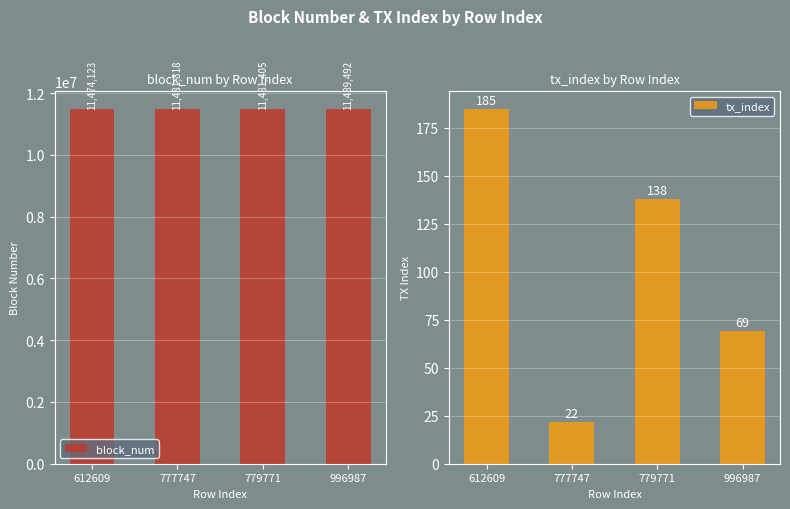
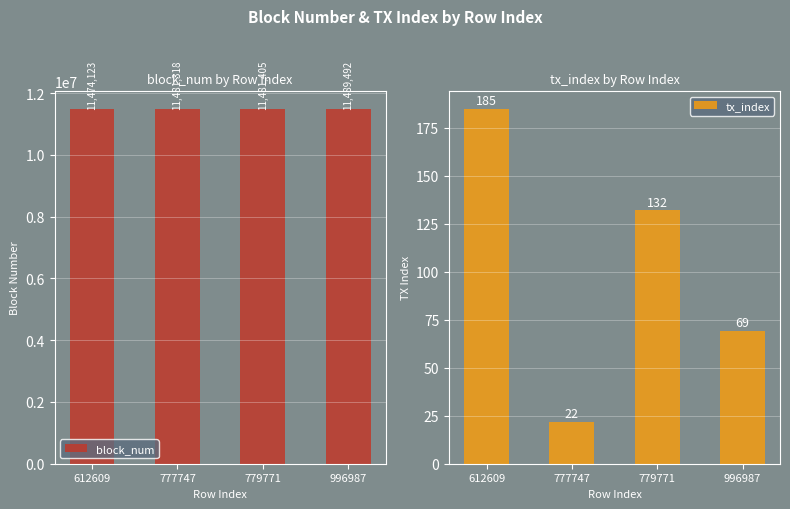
tx_index by Row Index, 779771: 138 -> 132
